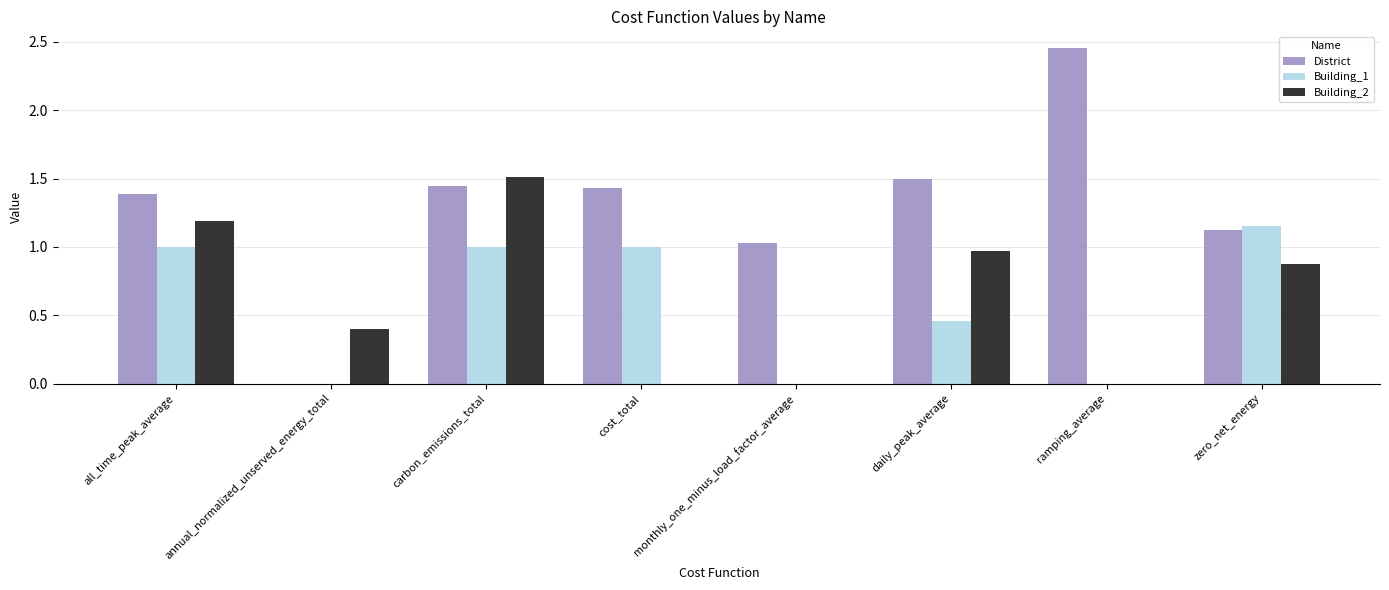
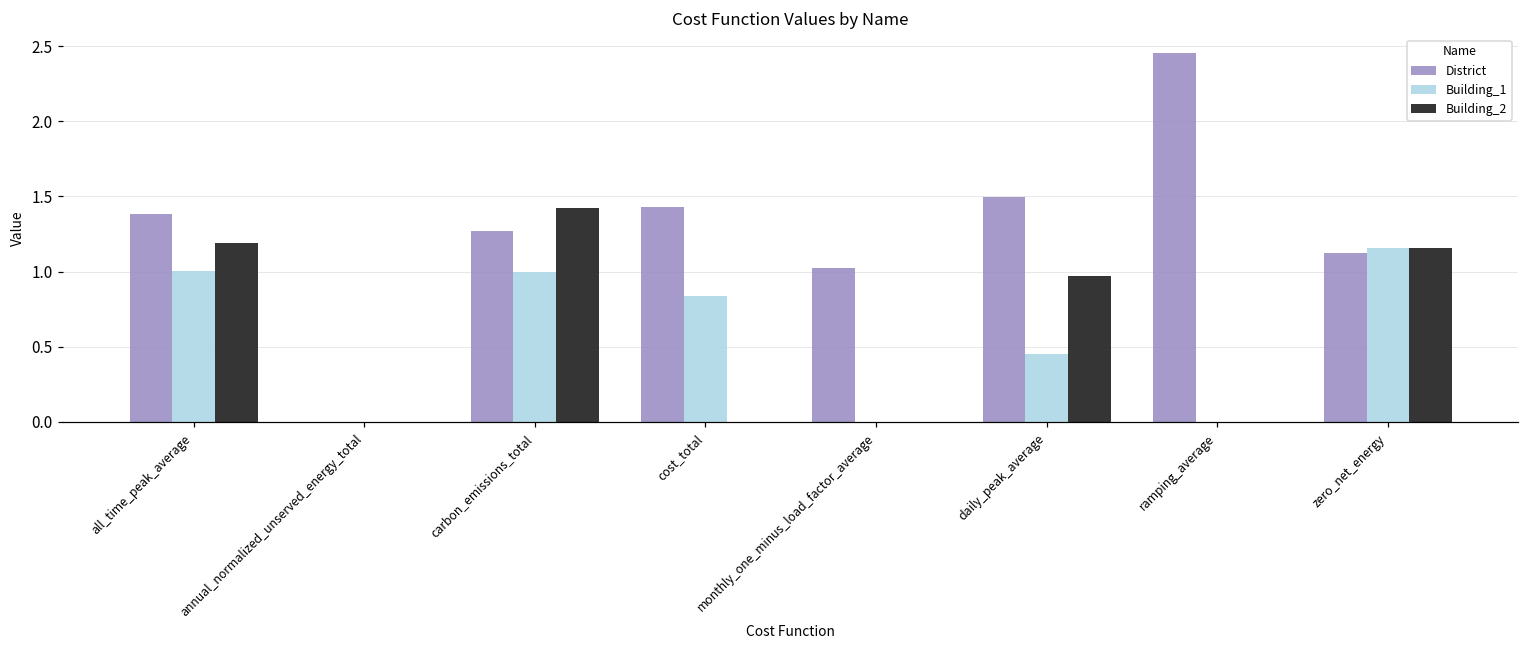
Building_2, annual_normalized_unserved_energy_total: 0.4 -> 0.0
District, carbon_emissions_total: 1.44 -> 1.27
Building_2, carbon_emissions_total: 1.51 -> 1.42
Building_1, cost_total: 1.00 -> 0.84
Building_2, zero_net_energy: 0.87 -> 1.16
